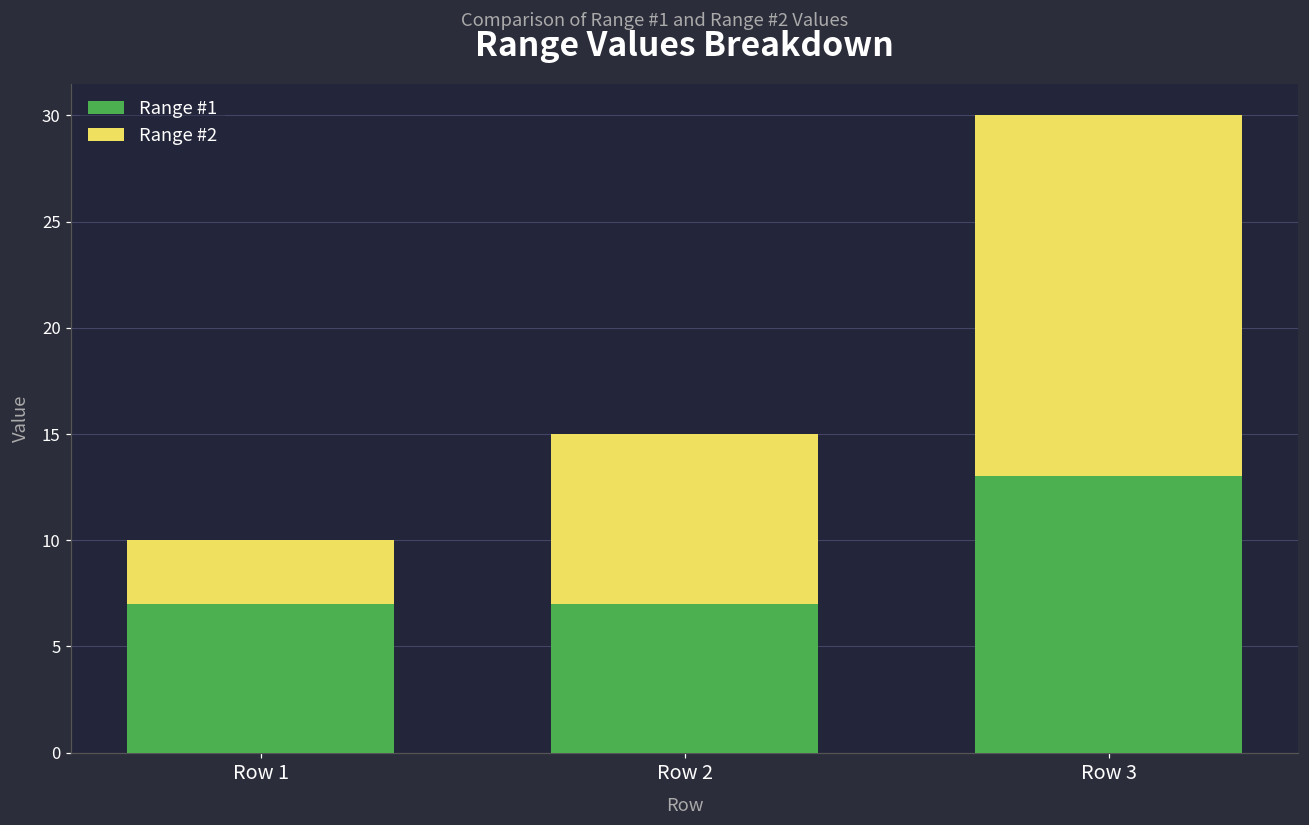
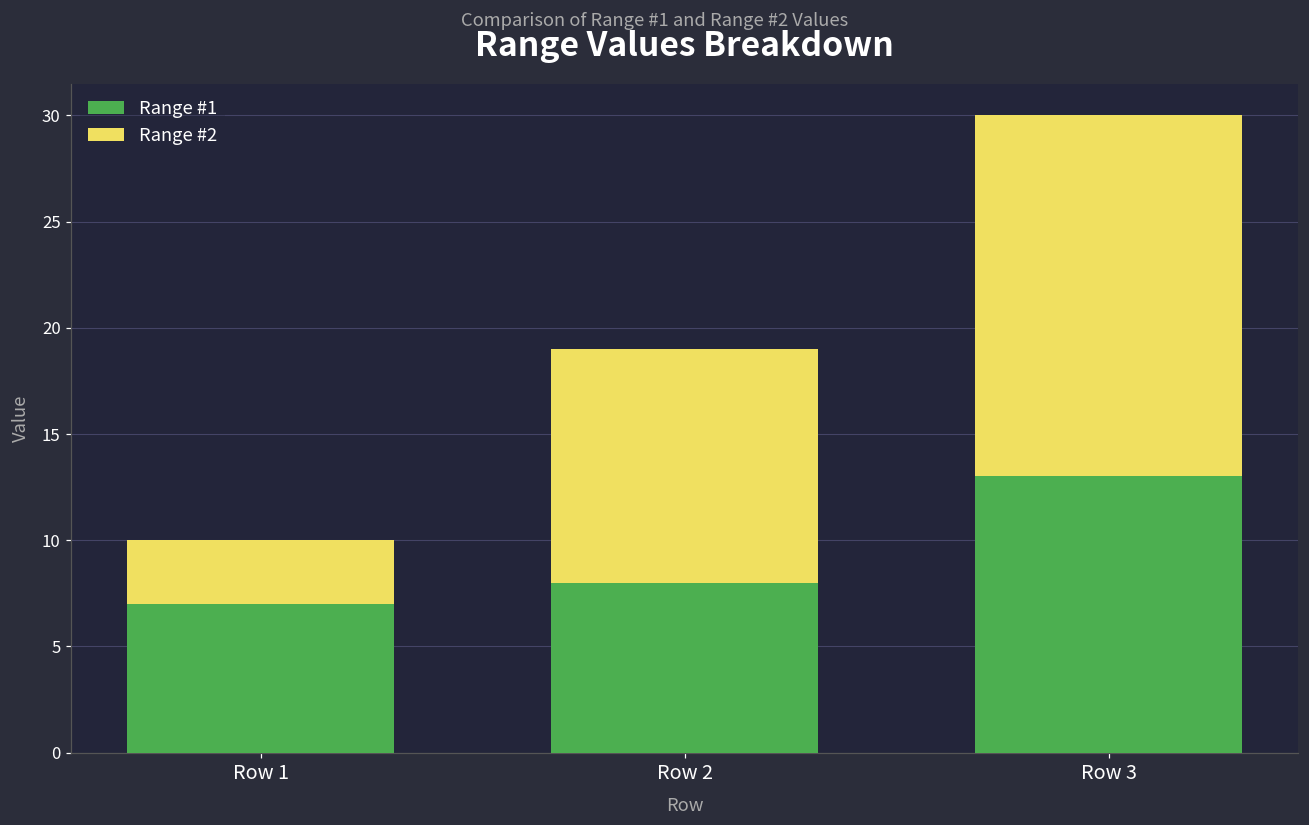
Range #1, Row 2: 7 -> 8
Range #2, Row 2: 8 -> 11
